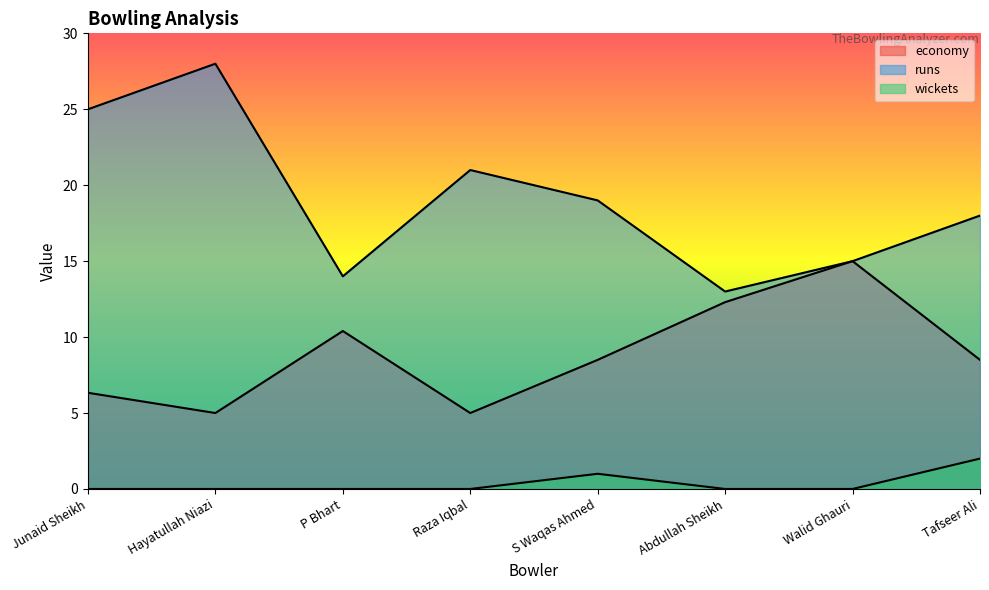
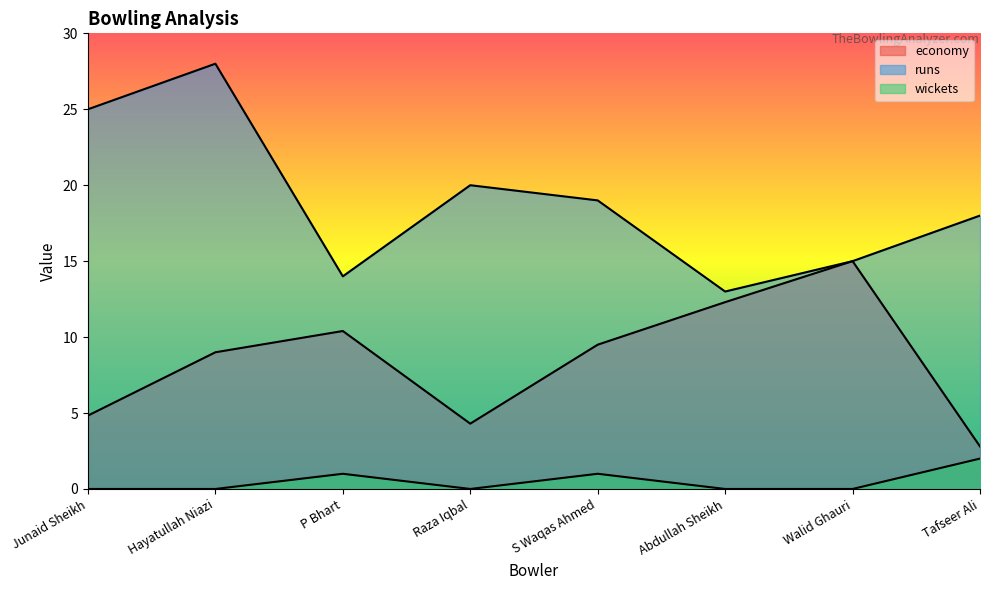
economy, Junaid Sheikh: 6.3 -> 4.8
economy, Hayatullah Niazi: 5 -> 9
wickets, P Bhart: 0 -> 1
economy, Raza Iqbal: 5.0 -> 4.3
runs, Raza Iqbal: 21 -> 20
economy, S Waqas Ahmed: 8.5 -> 9.5
economy, Tafseer Ali: 8.5 -> 2.8
